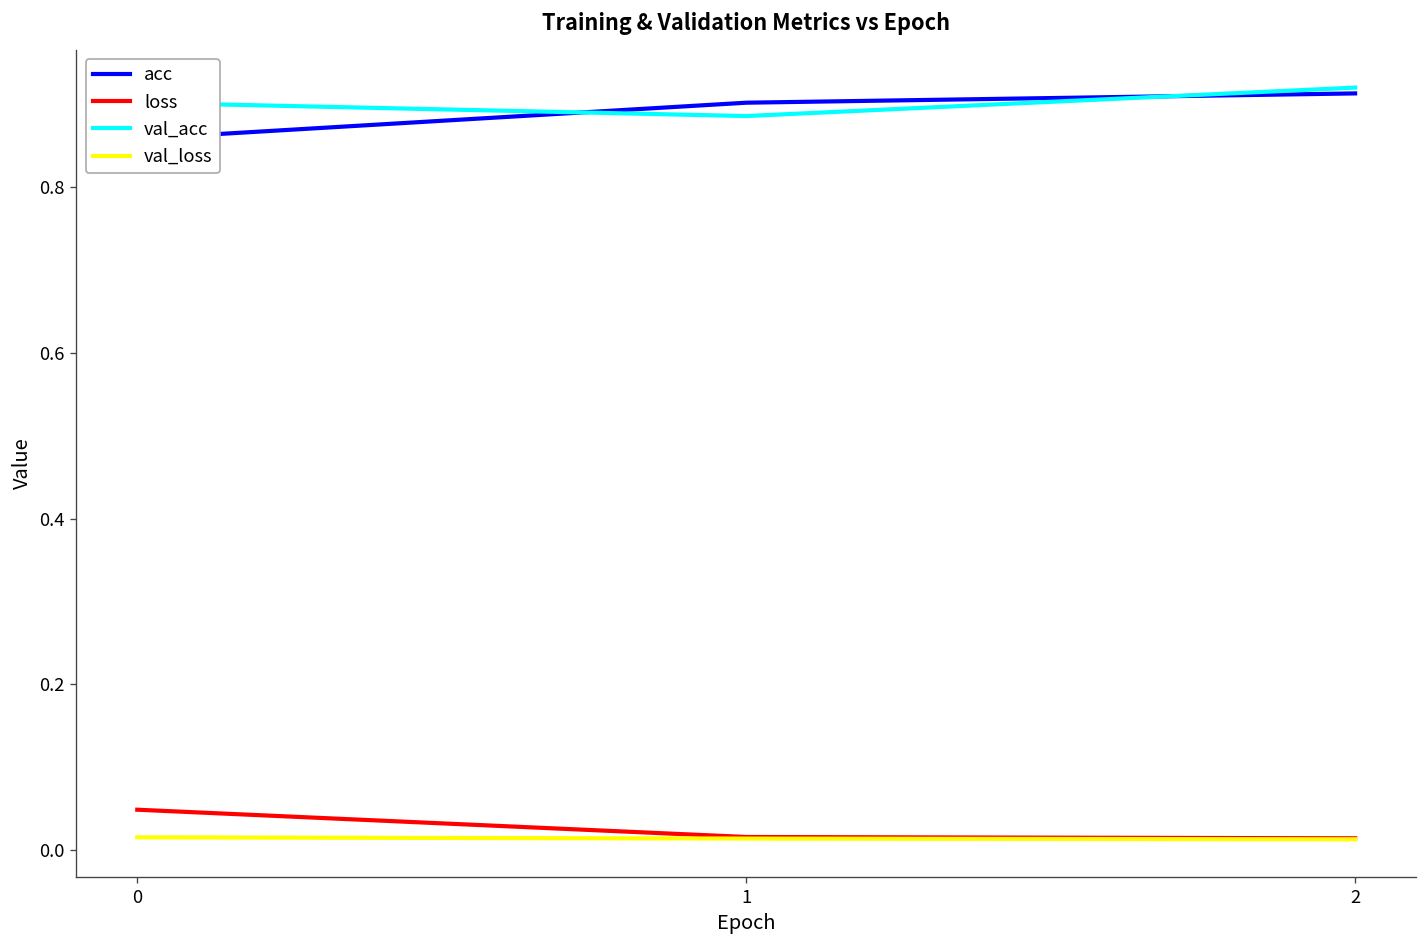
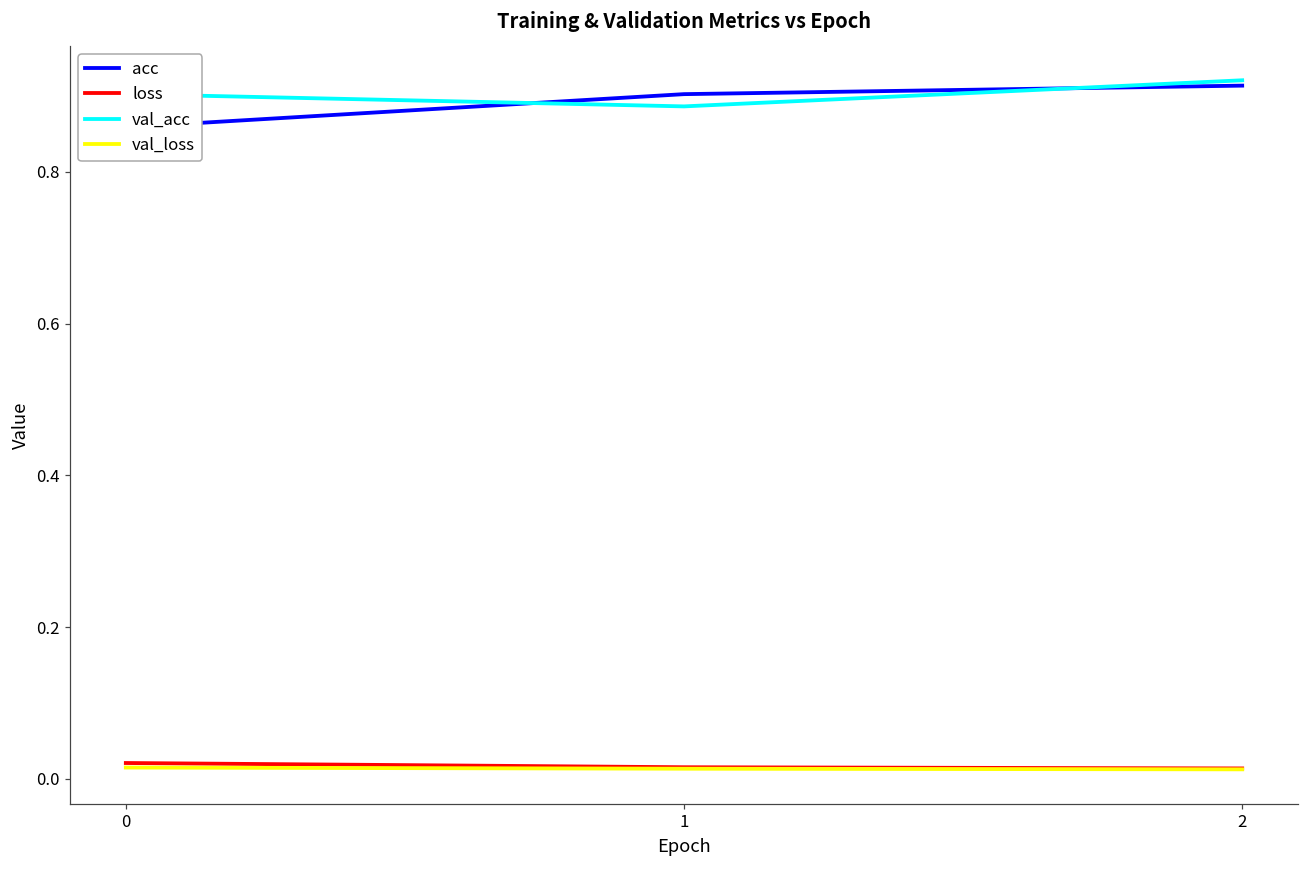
loss, 0: 0.05 -> 0.02
